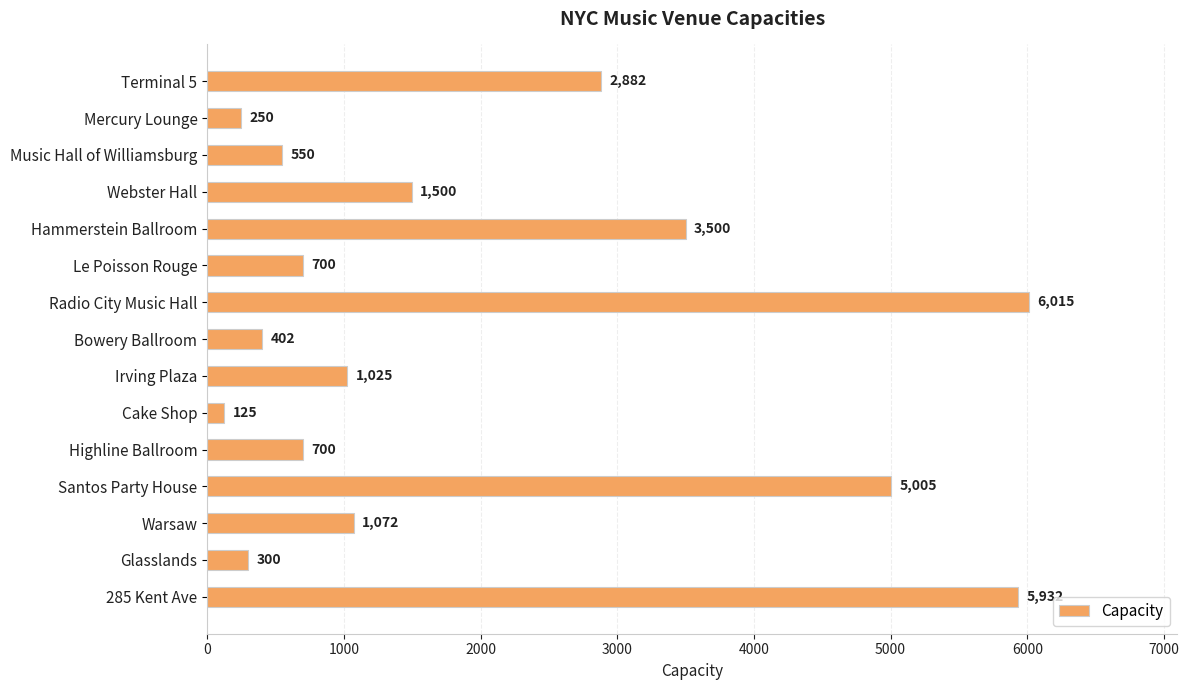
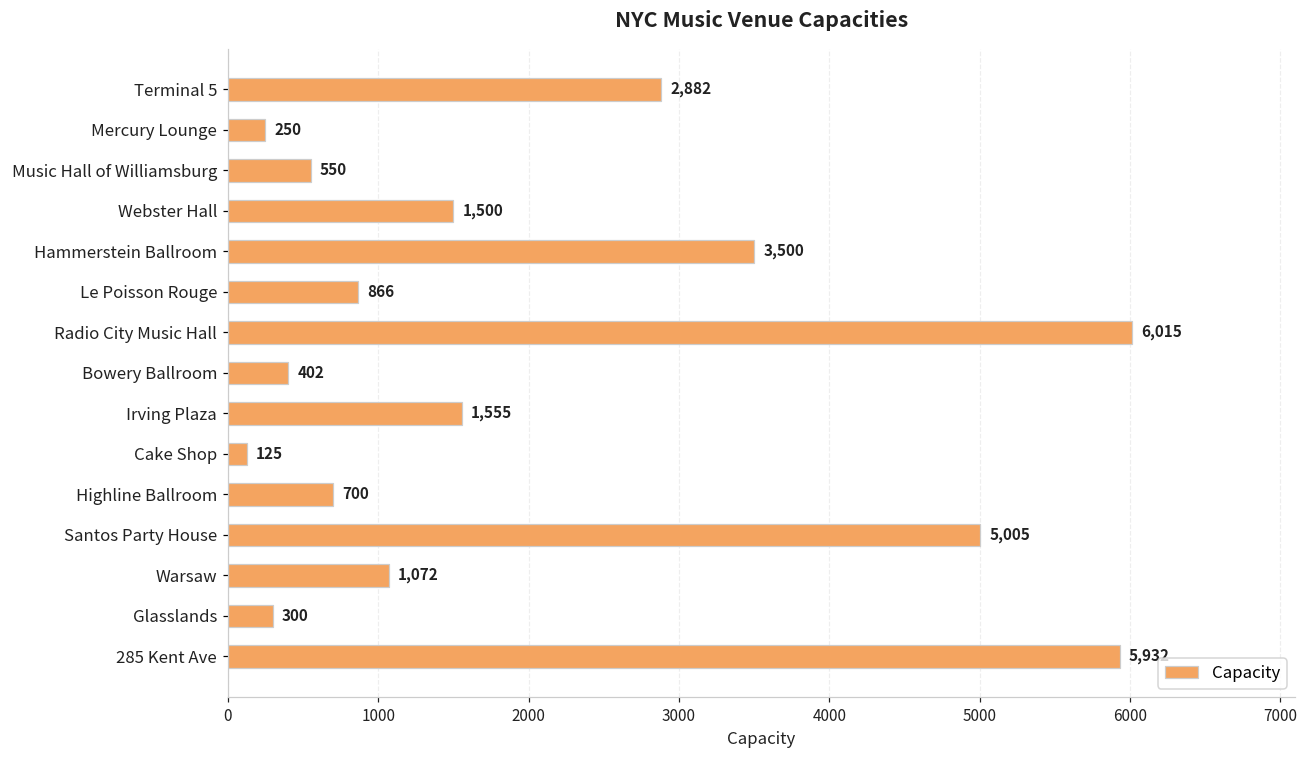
Le Poisson Rouge: 700 -> 866
Irving Plaza: 1,025 -> 1,555
